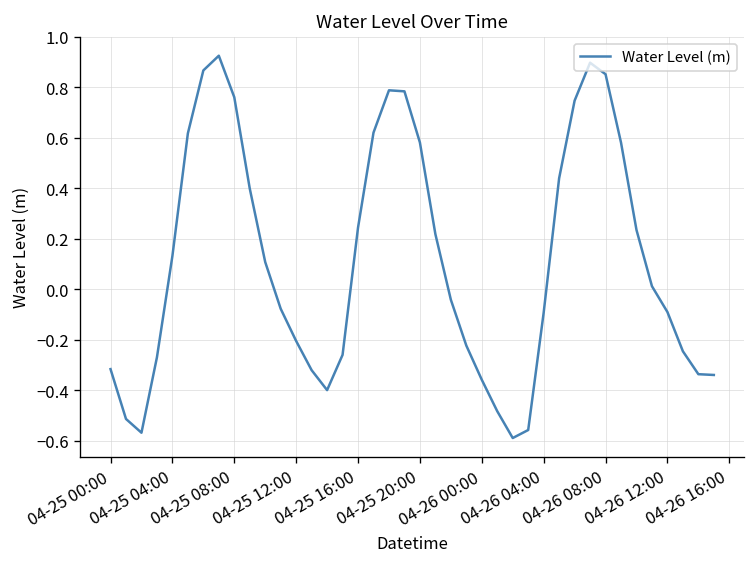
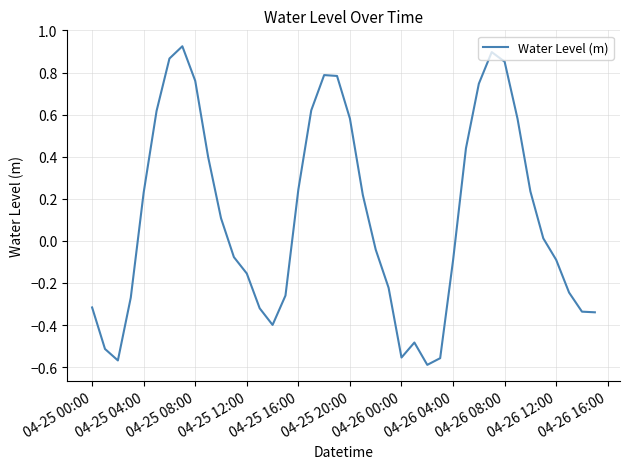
04-25 04:00: 0.13 -> 0.23
04-25 12:00: -0.21 -> -0.16
04-26 00:00: -0.36 -> -0.55
